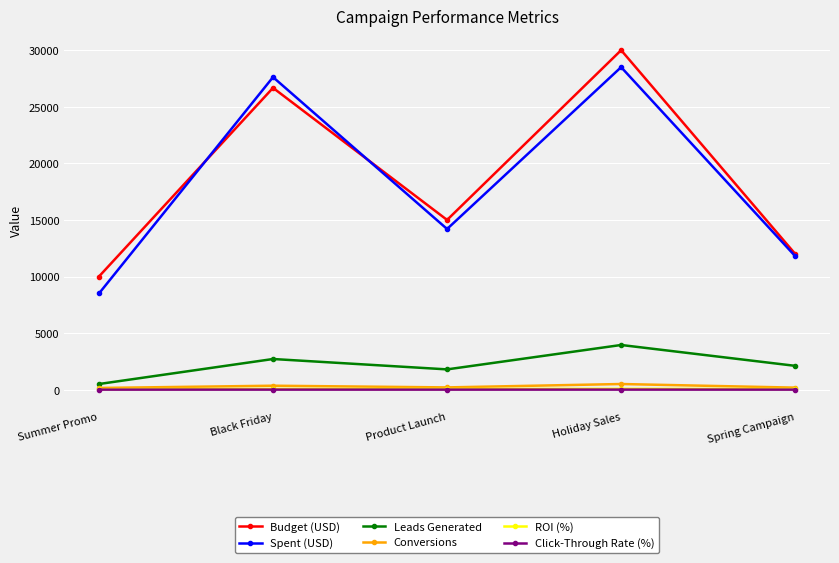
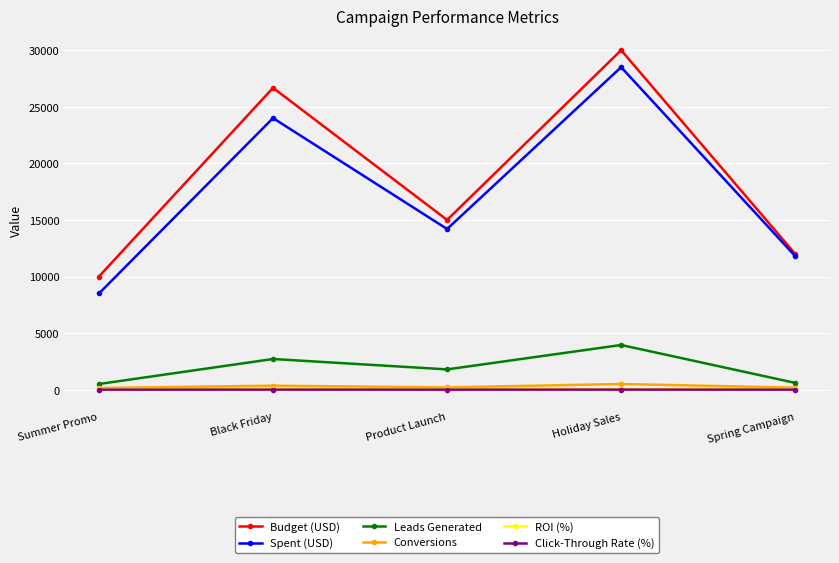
Spent (USD), Black Friday: 27600 -> 24000
Leads Generated, Spring Campaign: 2100 -> 600
